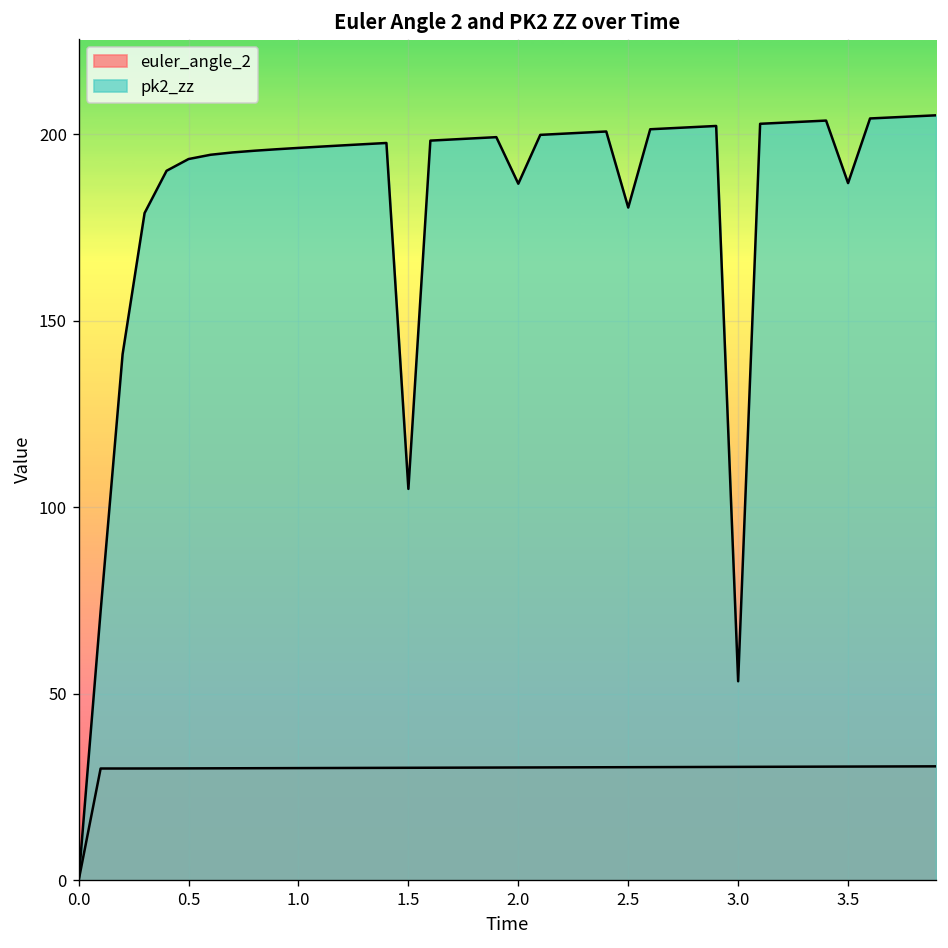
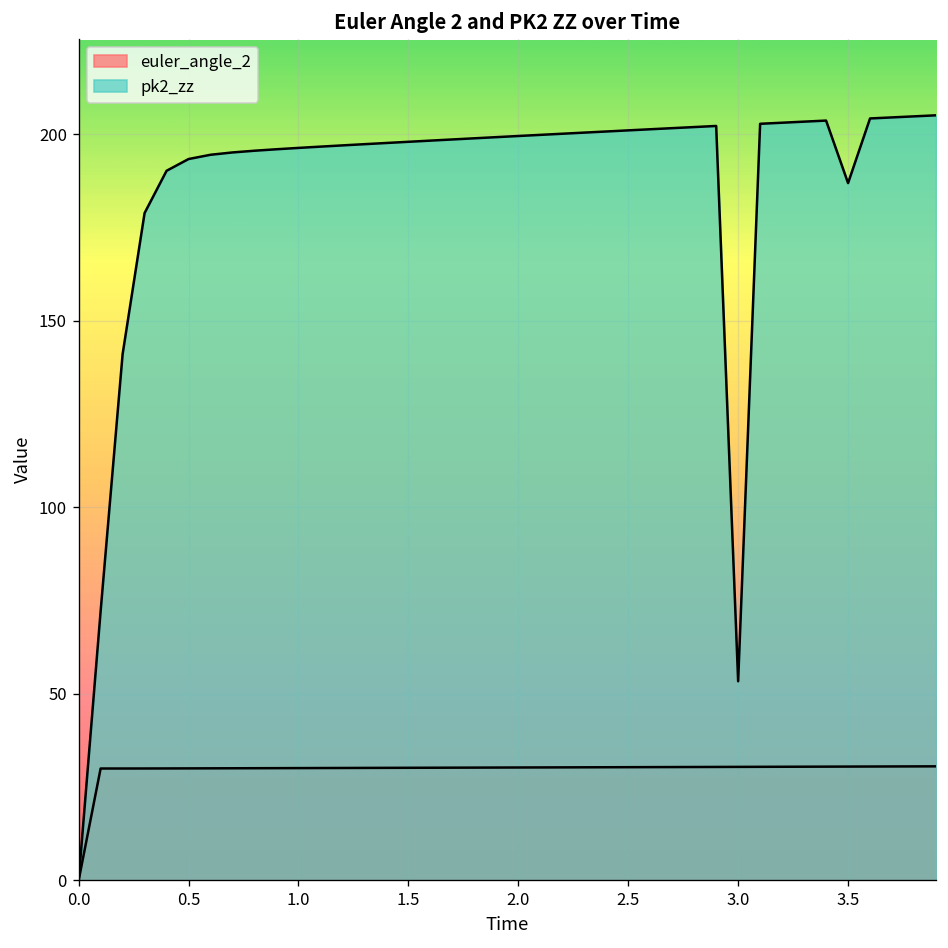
pk2_zz, 1.5: 105 -> 198
pk2_zz, 2.0: 187 -> 199
pk2_zz, 2.5: 180 -> 201
